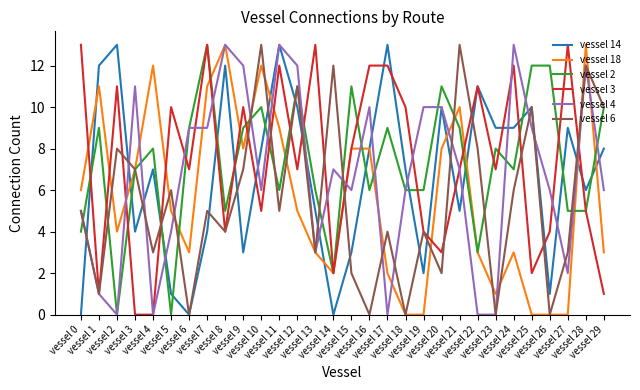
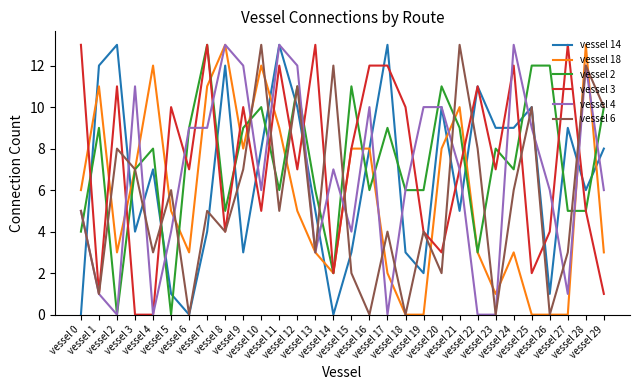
vessel 18, vessel 2: 4 -> 3
vessel 4, vessel 15: 6 -> 4
vessel 14, vessel 18: 7 -> 3
vessel 4, vessel 27: 2 -> 1
